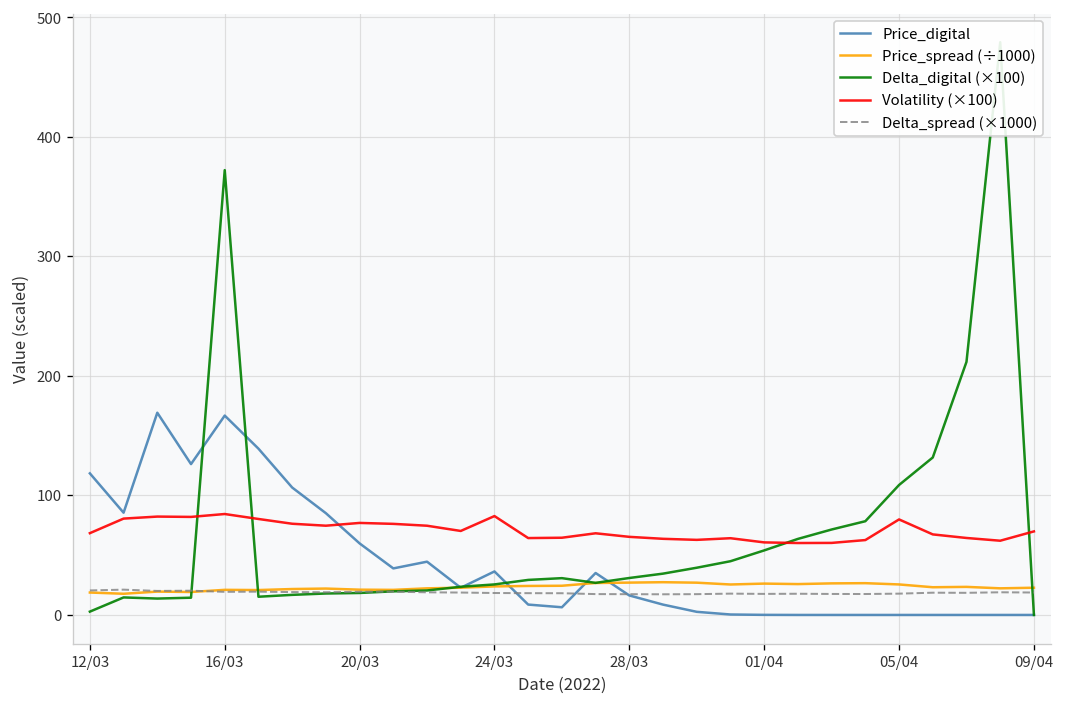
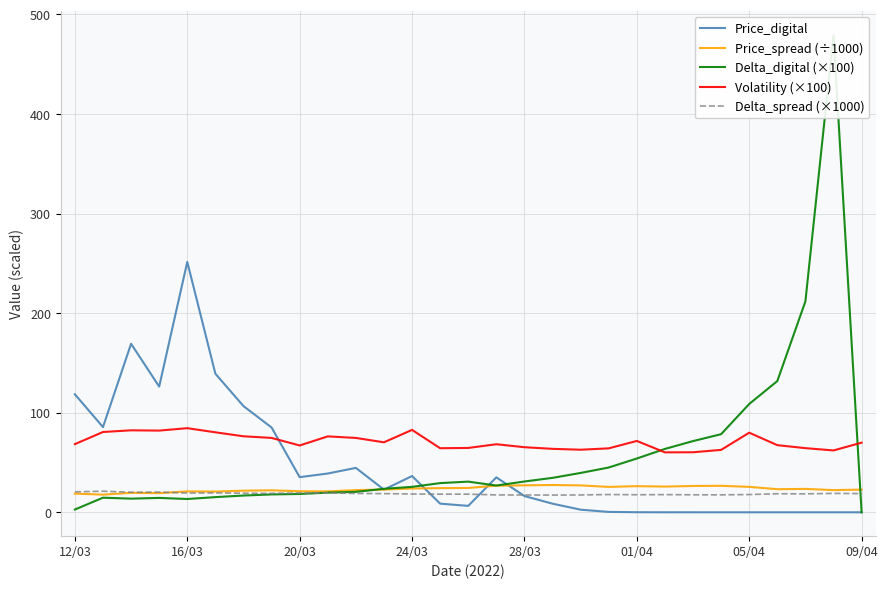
Price_digital, 16/03: 170 -> 250
Delta_digital (×100), 16/03: 370 -> 10
Price_digital, 20/03: 60 -> 40
Volatility (×100), 20/03: 80 -> 70
Volatility (×100), 01/04: 60 -> 70
